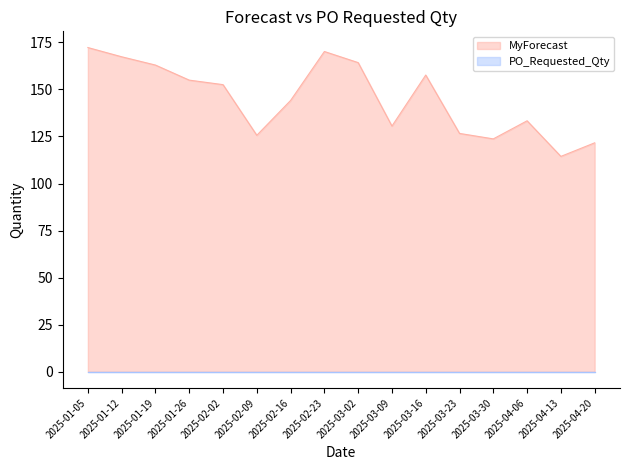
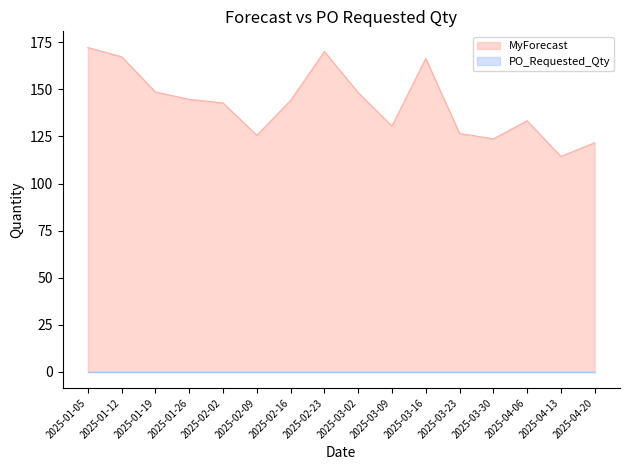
MyForecast, 2025-01-19: 163 -> 149
MyForecast, 2025-01-26: 155 -> 145
MyForecast, 2025-02-02: 153 -> 143
MyForecast, 2025-03-02: 164 -> 148
MyForecast, 2025-03-16: 158 -> 166
